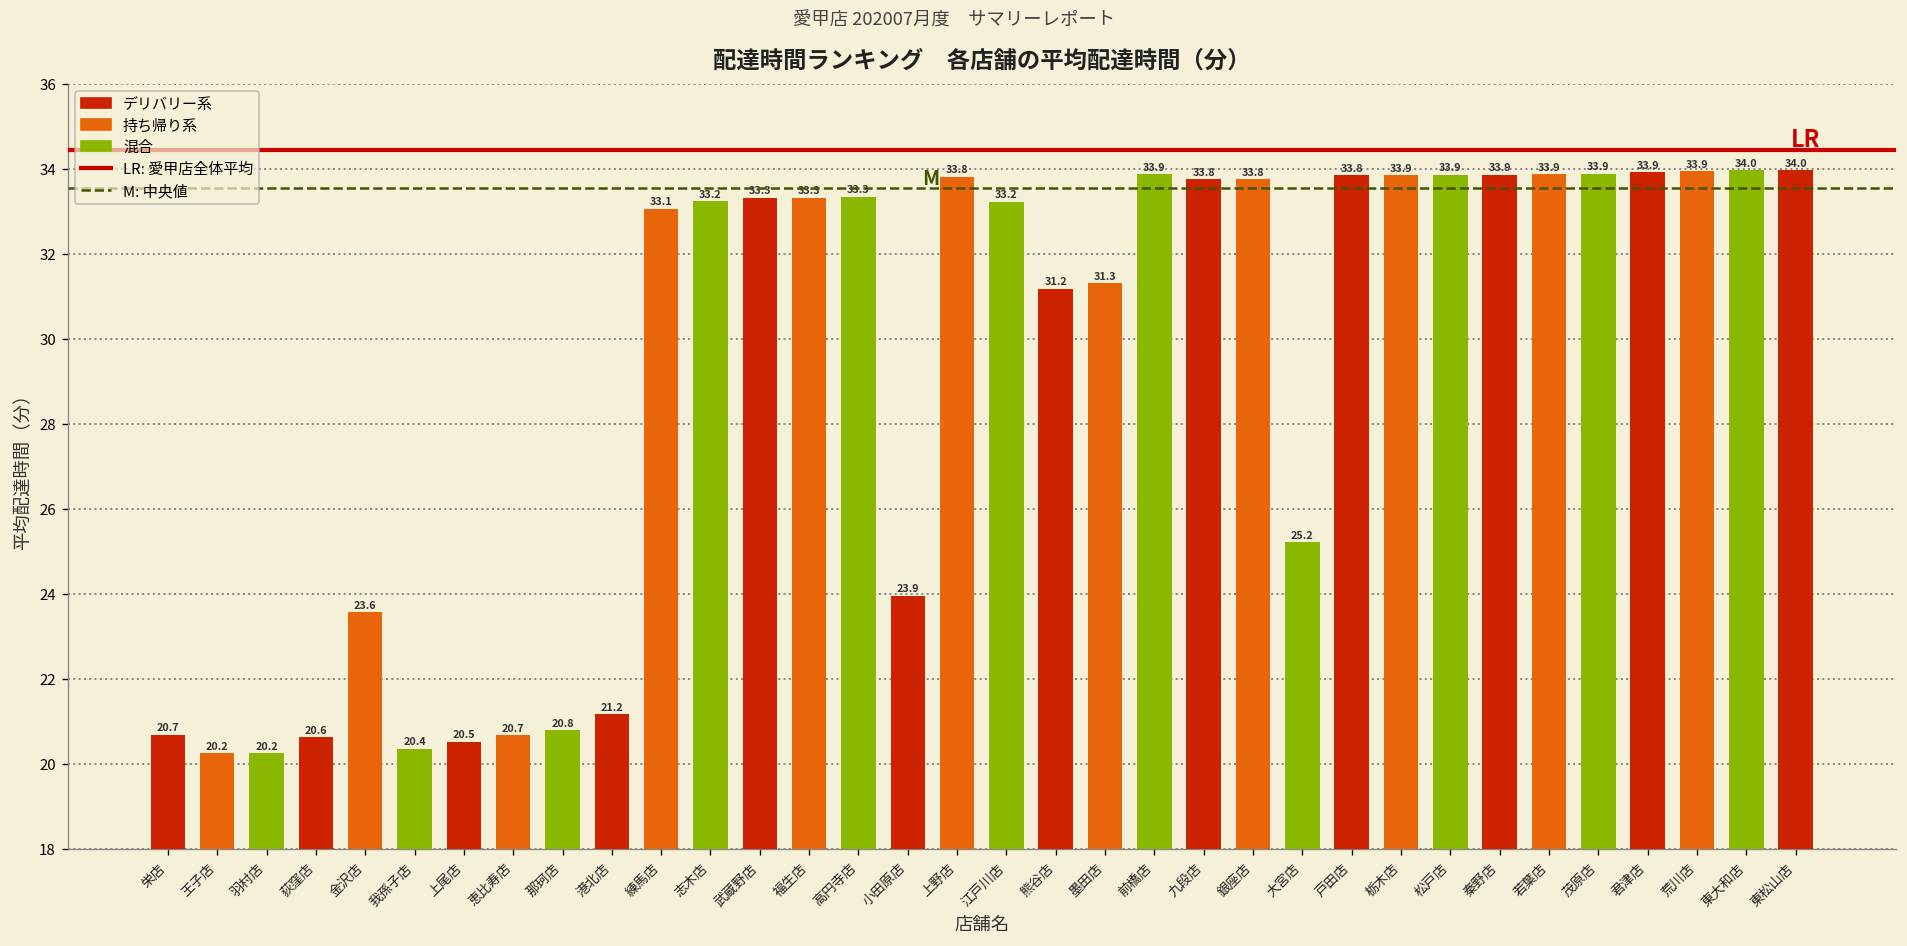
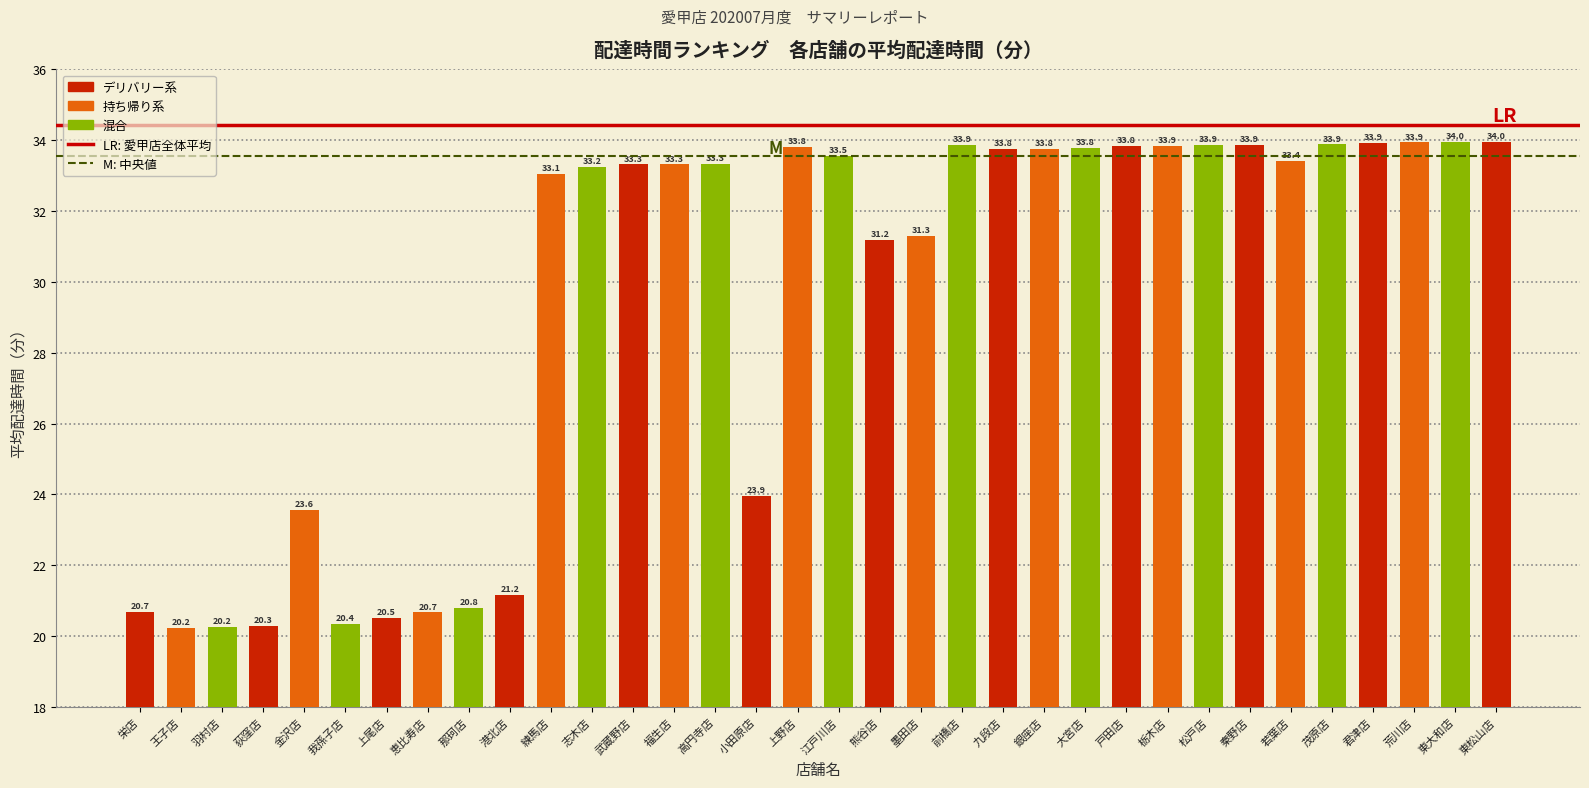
荻窪店: 20.6 -> 20.3
江戸川店: 33.2 -> 33.5
大宮店: 25.2 -> 33.8
若葉店: 33.9 -> 33.4
